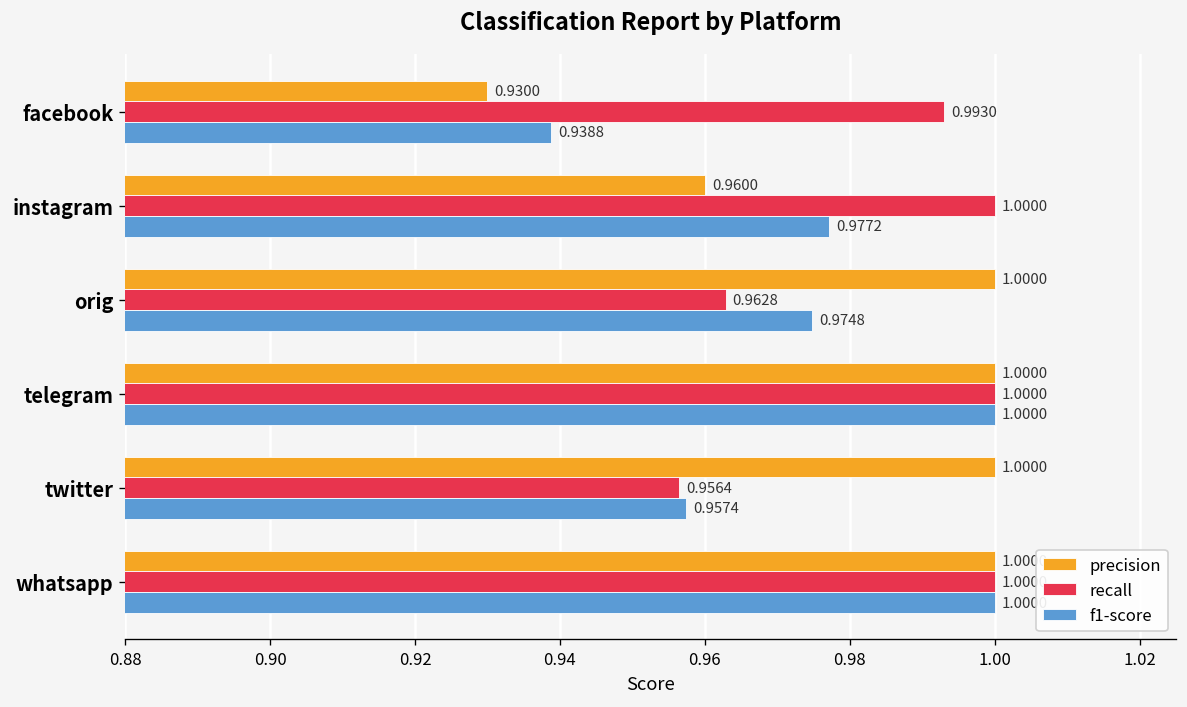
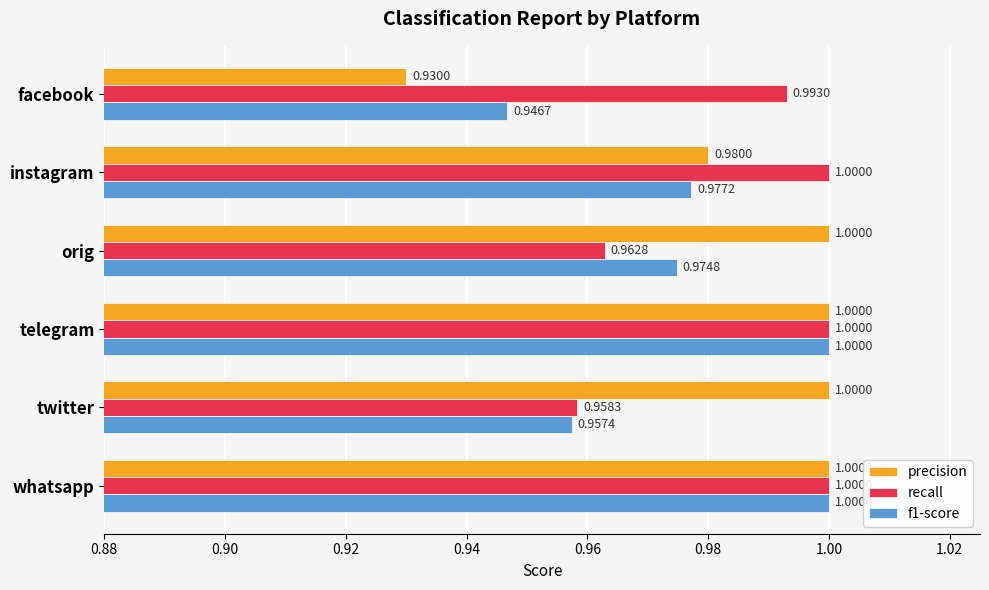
f1-score, facebook: 0.9388 -> 0.9467
precision, instagram: 0.9600 -> 0.9800
recall, twitter: 0.9564 -> 0.9583
